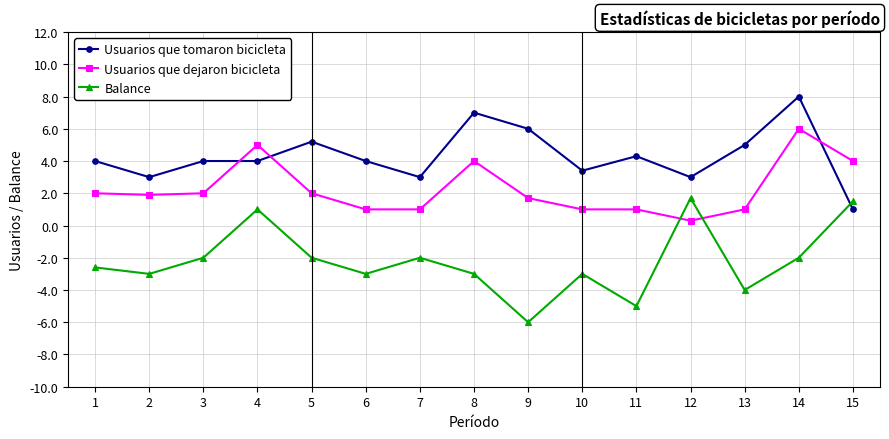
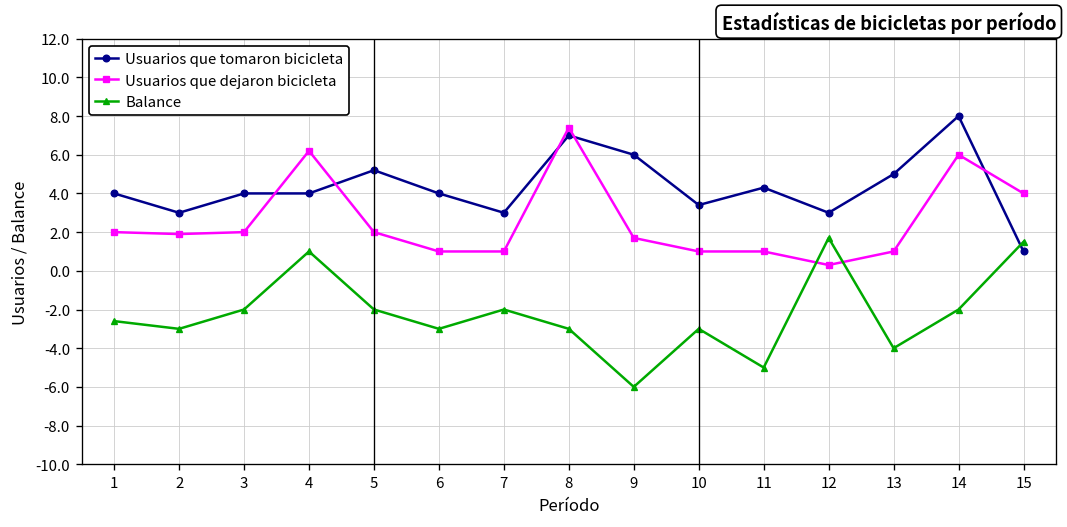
Usuarios que dejaron bicicleta, 4: 5.0 -> 6.2
Usuarios que dejaron bicicleta, 8: 4.0 -> 7.4
